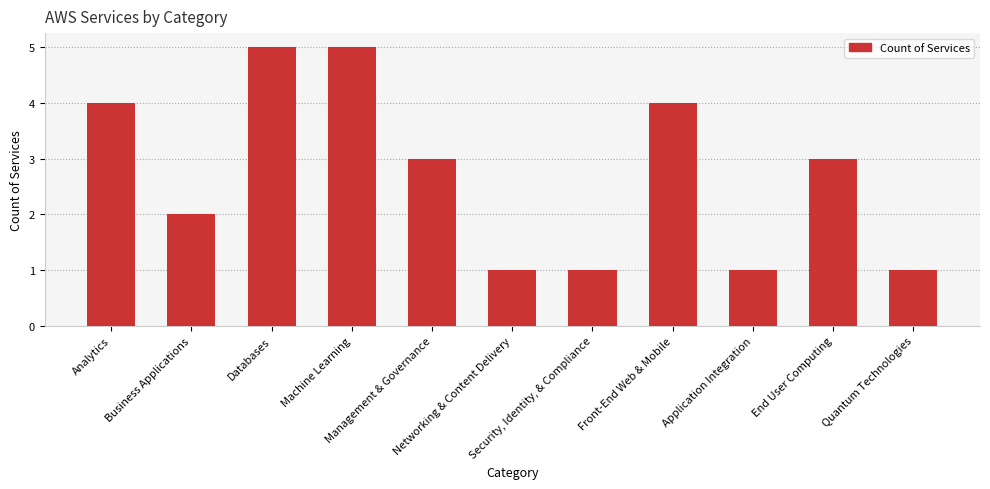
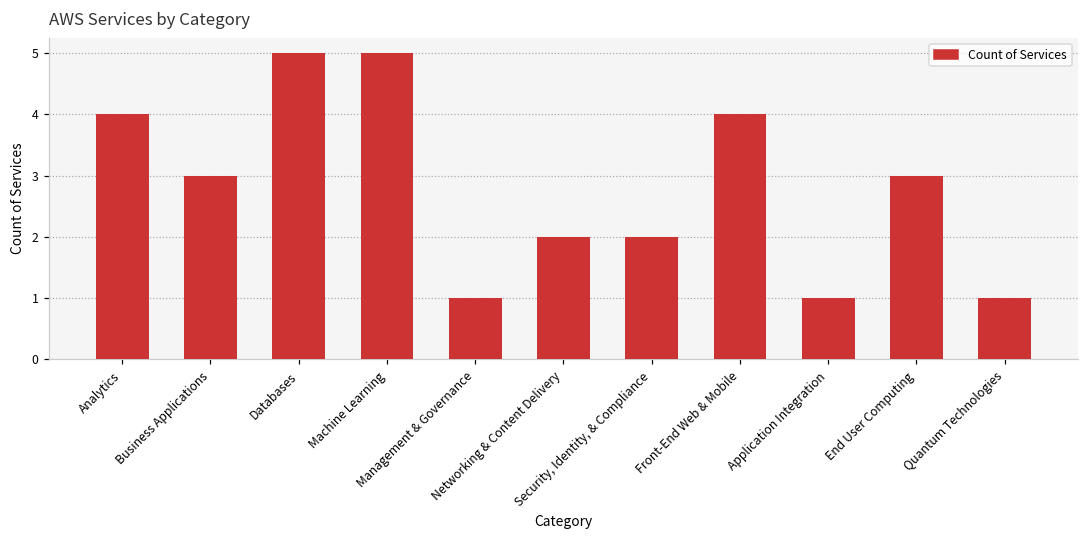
Business Applications: 2 -> 3
Management & Governance: 3 -> 1
Networking & Content Delivery: 1 -> 2
Security, Identity, & Compliance: 1 -> 2
